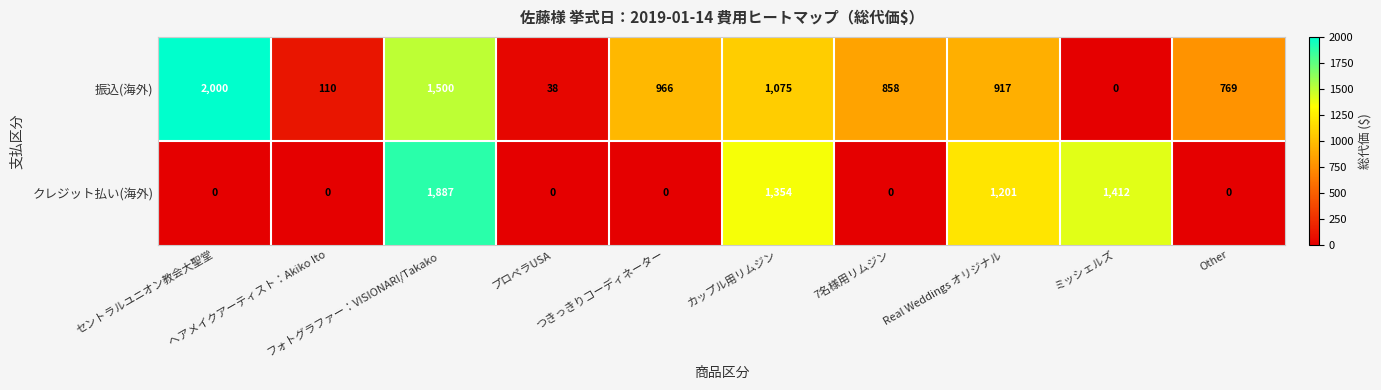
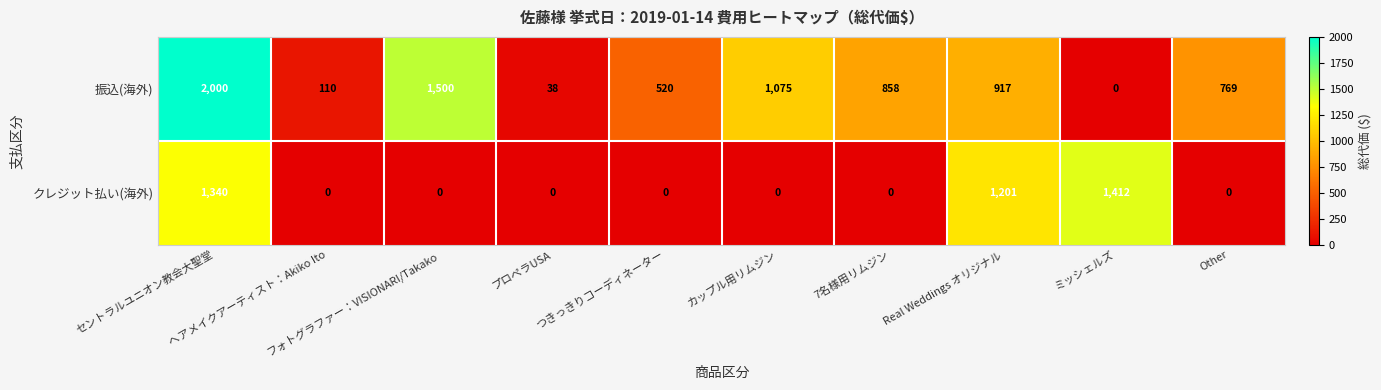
振込(海外), つきっきりコーディネーター: 966 -> 520
クレジット払い(海外), セントラルユニオン教会大聖堂: 0 -> 1,340
クレジット払い(海外), フォトグラファー：VISIONARI/Takako: 1,887 -> 0
クレジット払い(海外), カップル用リムジン: 1,354 -> 0
